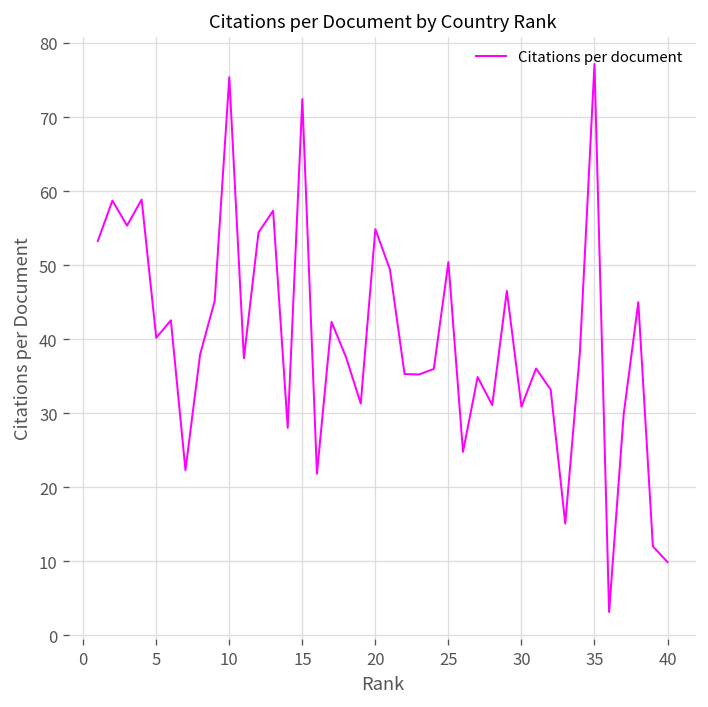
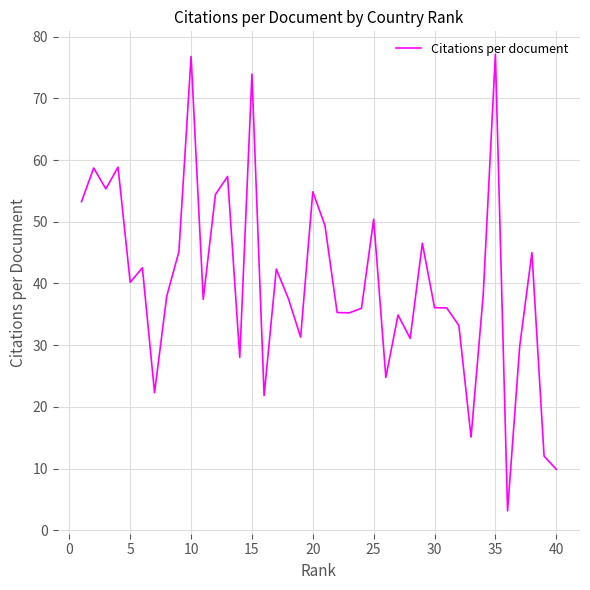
10: 75 -> 77
15: 72 -> 74
30: 31 -> 36
